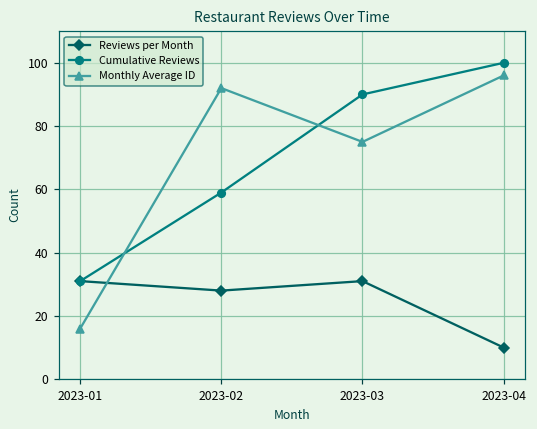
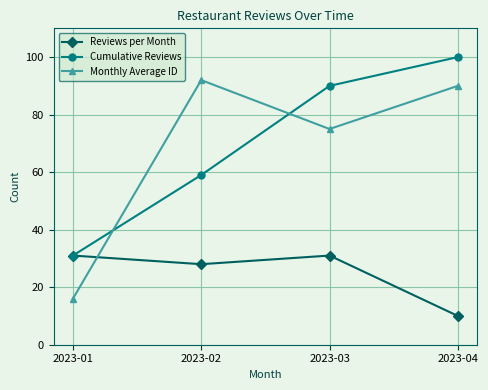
Monthly Average ID, 2023-04: 96 -> 90
